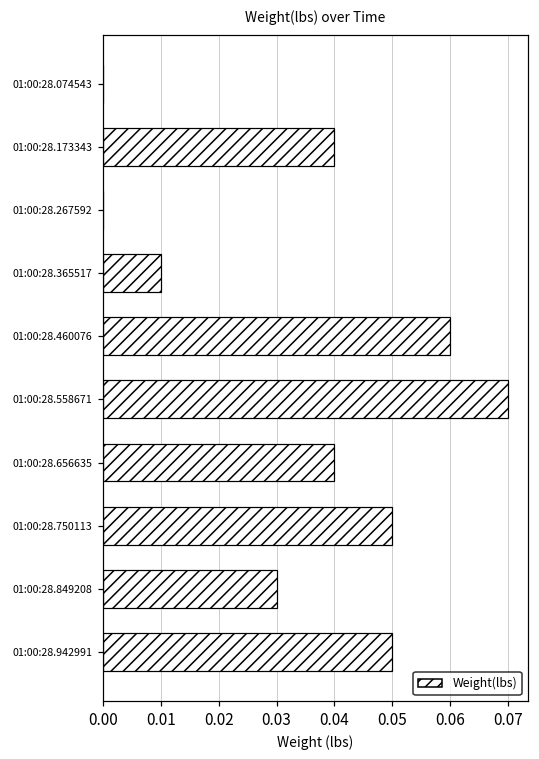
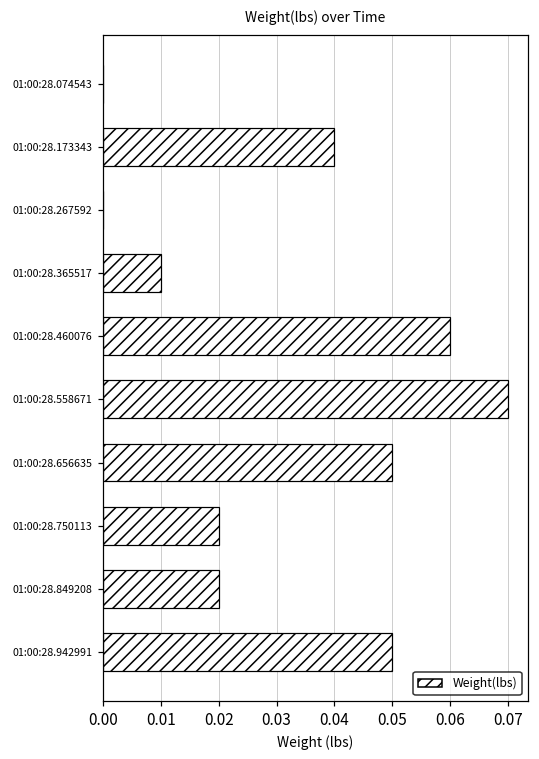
01:00:28.656635: 0.04 -> 0.05
01:00:28.750113: 0.05 -> 0.02
01:00:28.849208: 0.03 -> 0.02
